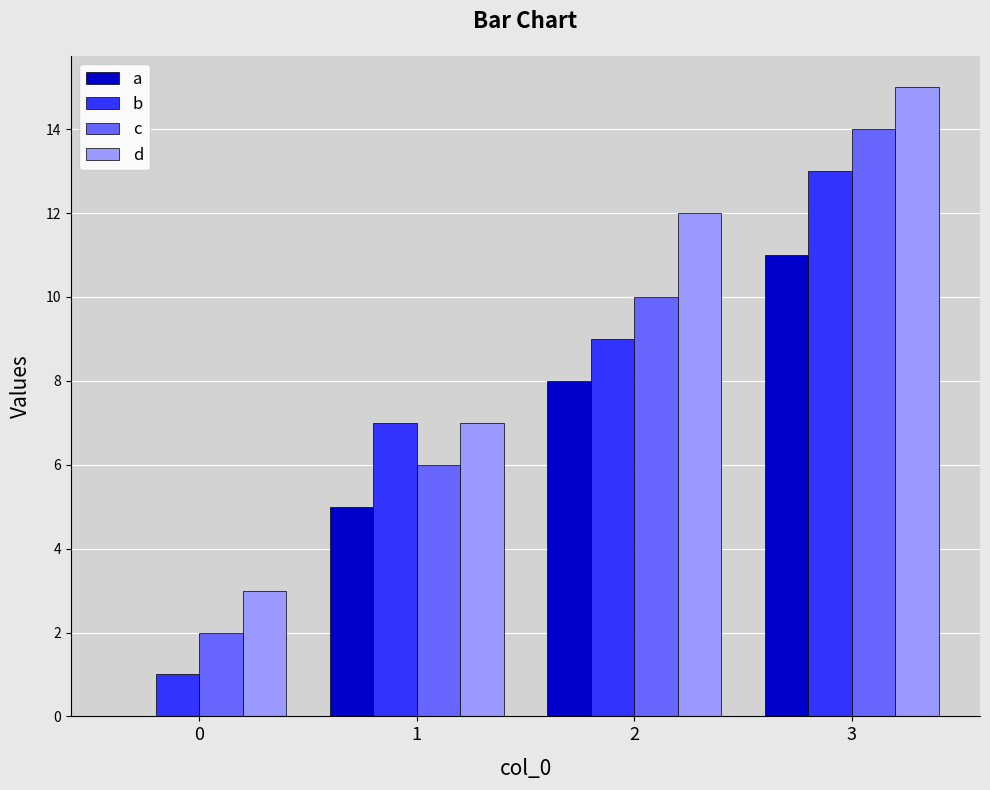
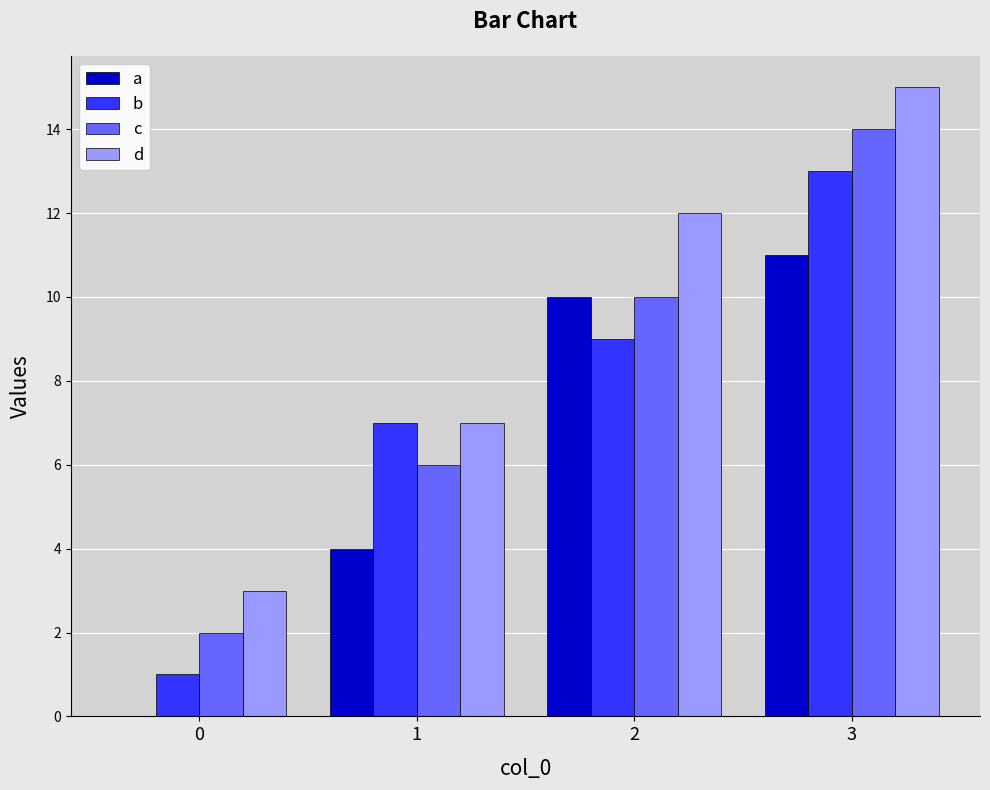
a, 1: 5 -> 4
a, 2: 8 -> 10
